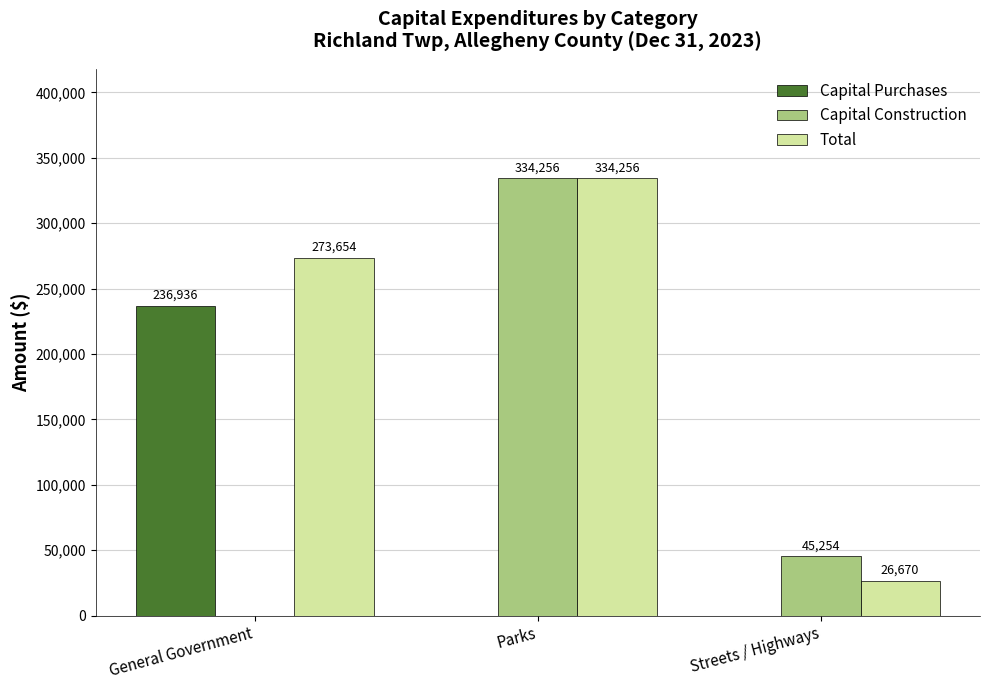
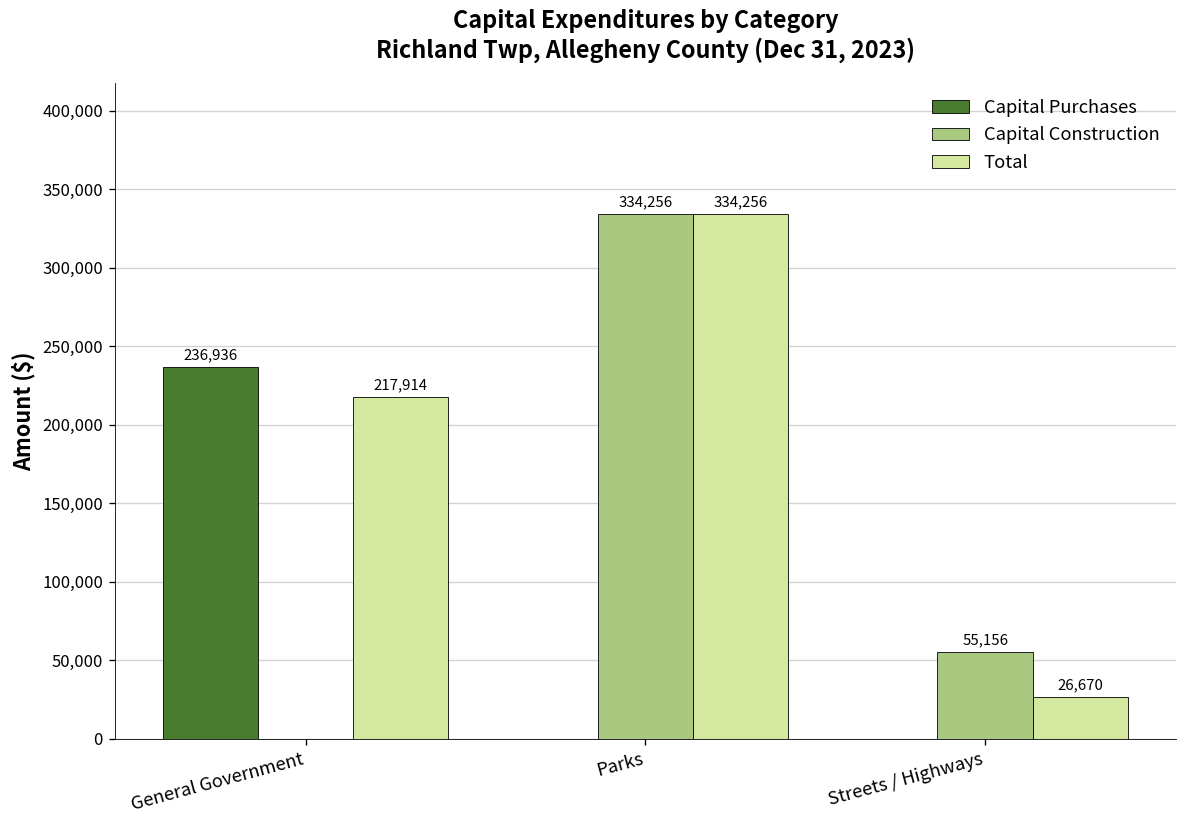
Total, General Government: 273,654 -> 217,914
Capital Construction, Streets / Highways: 45,254 -> 55,156
